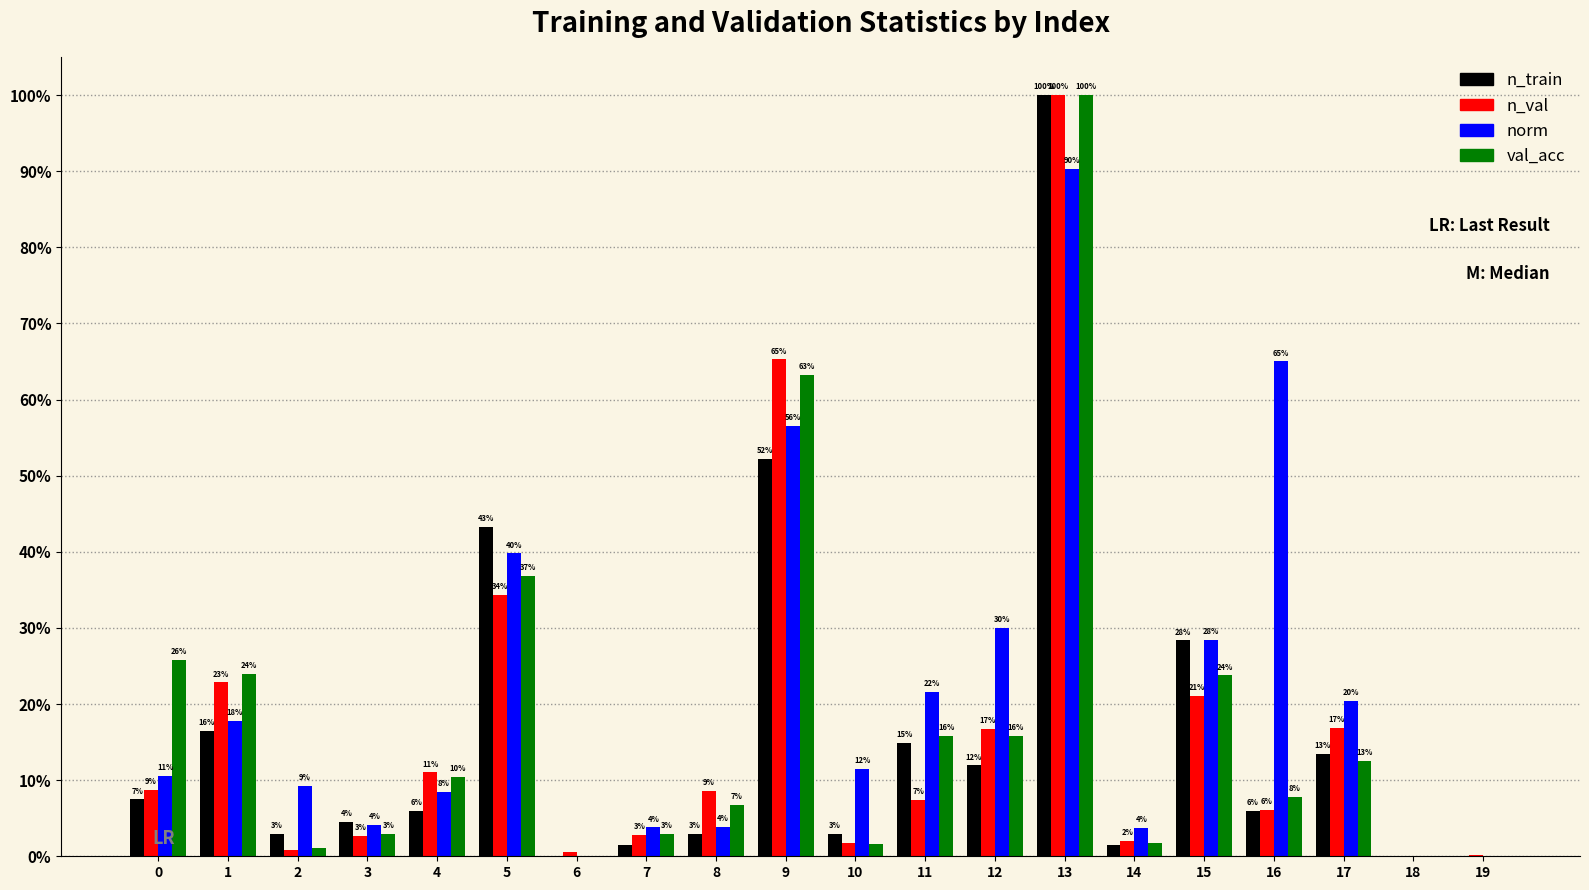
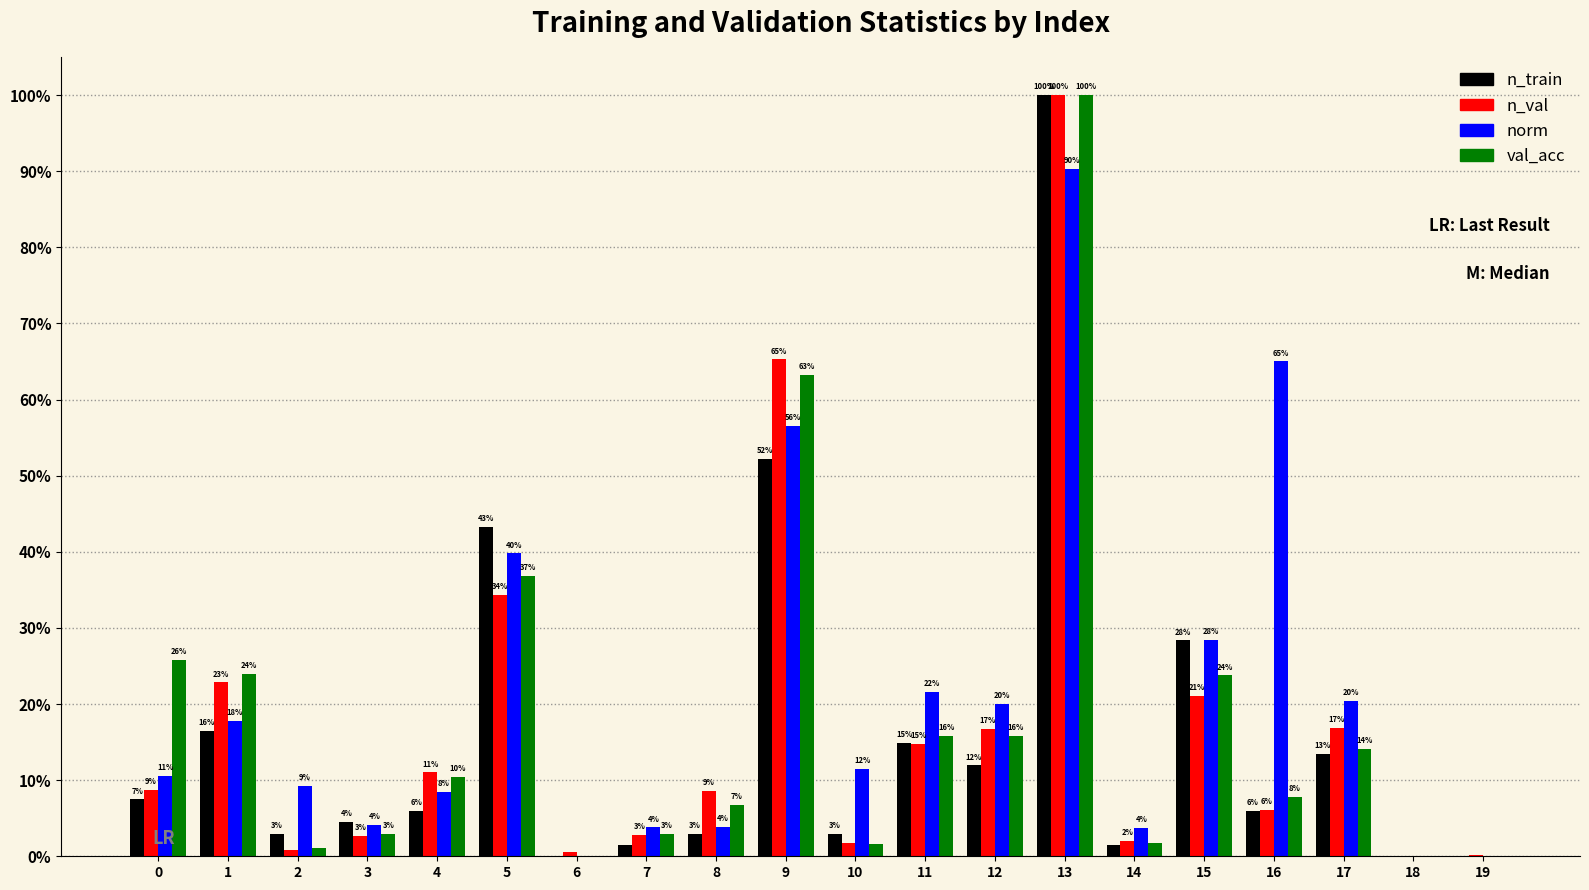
n_val, 11: 7% -> 15%
norm, 12: 30% -> 20%
val_acc, 17: 13% -> 14%
